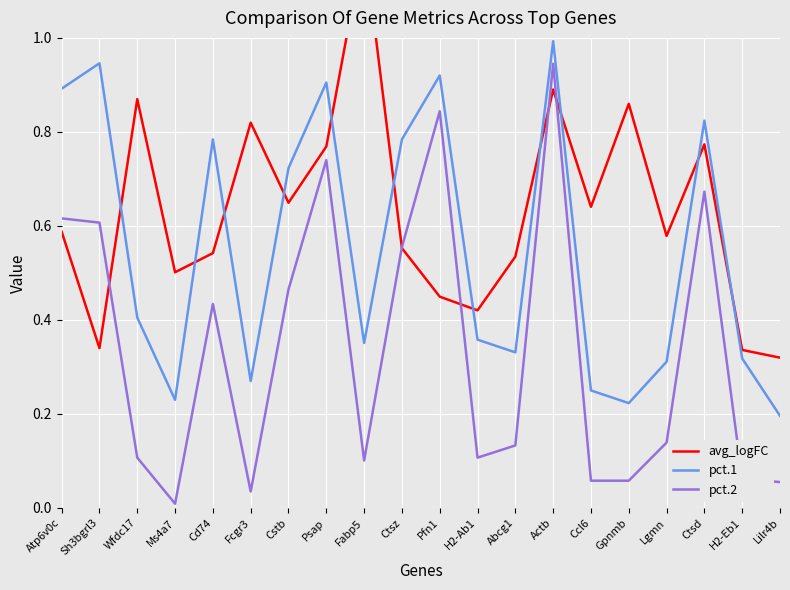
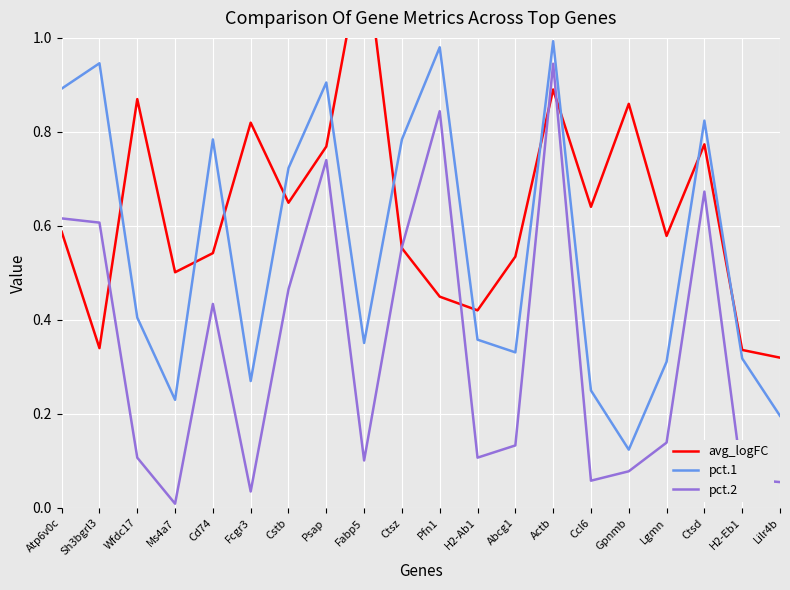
pct.1, Pfn1: 0.92 -> 0.98
pct.1, Gpnmb: 0.22 -> 0.12
pct.2, Gpnmb: 0.06 -> 0.08
